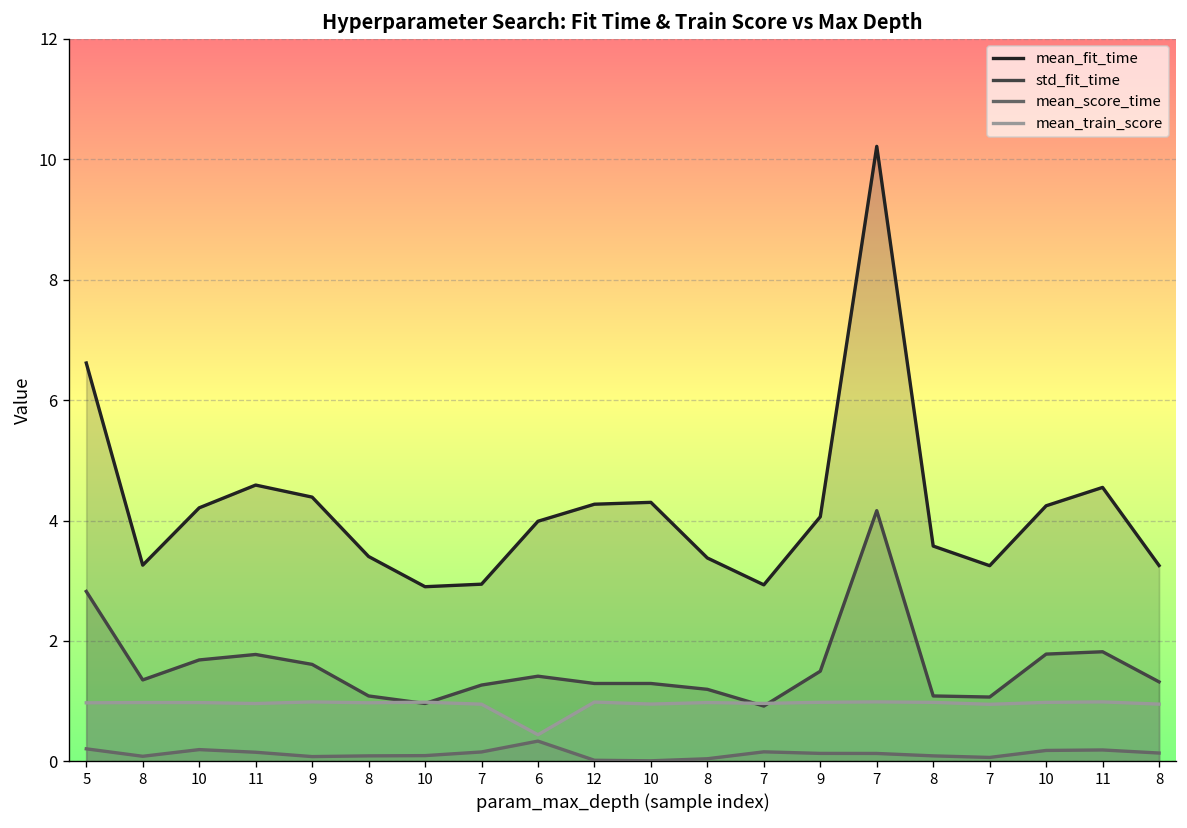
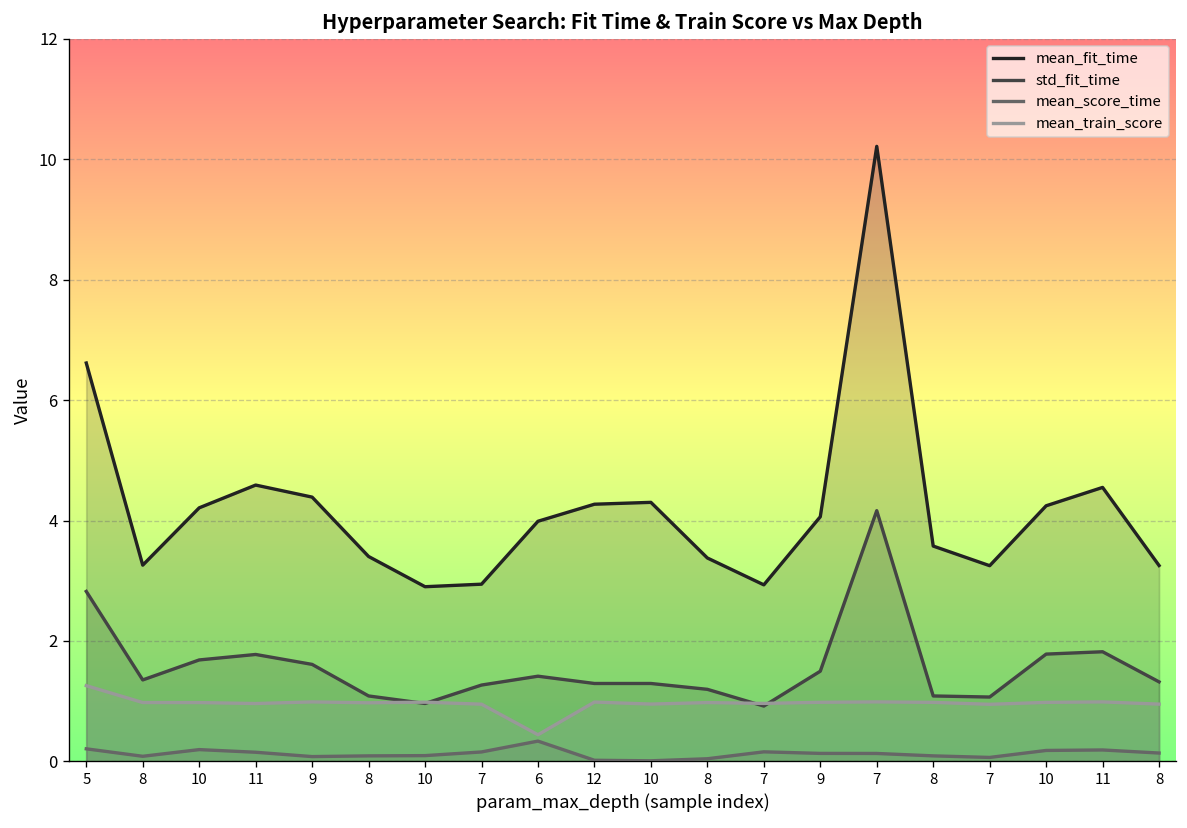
mean_train_score, 5: 1.0 -> 1.3
